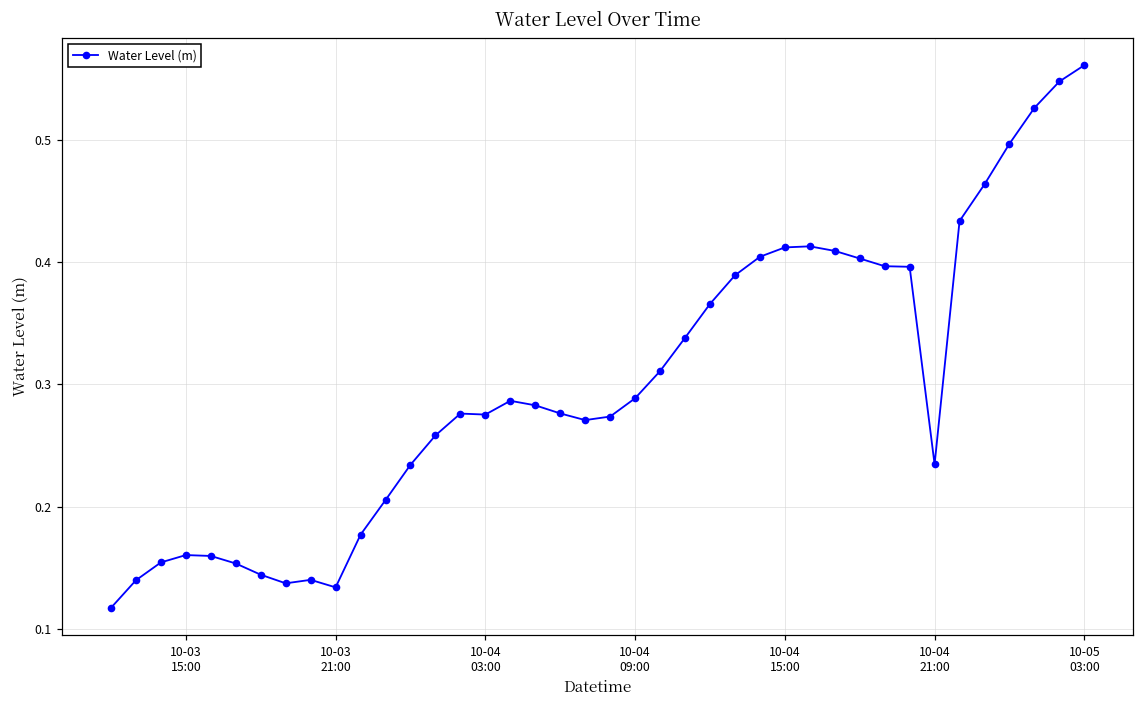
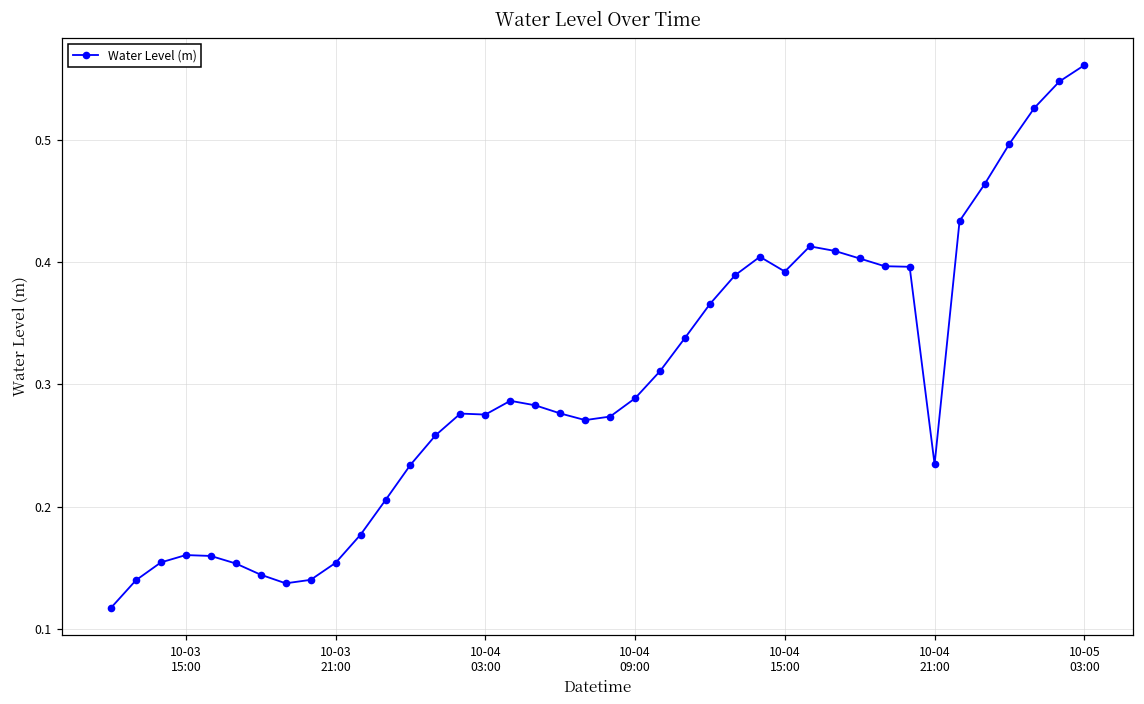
10-03 21:00: 0.134 -> 0.154
10-04 15:00: 0.412 -> 0.392
